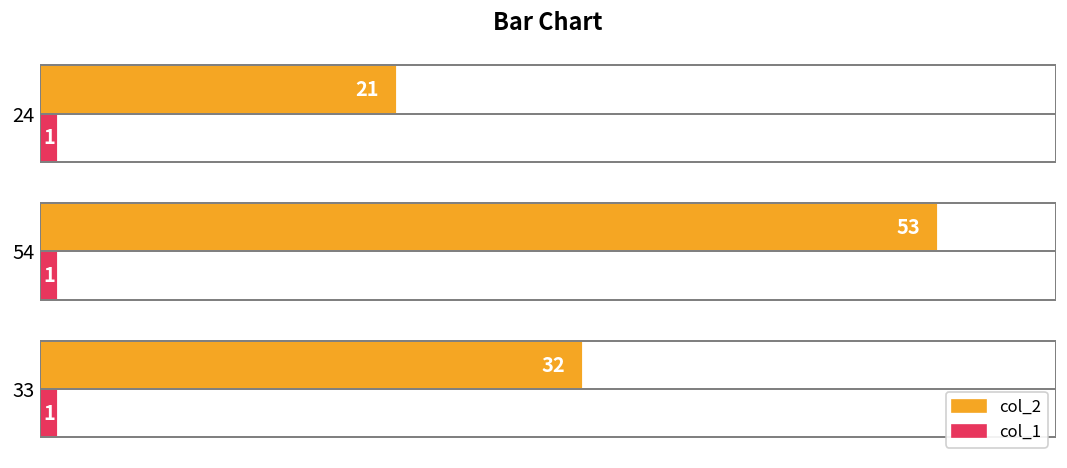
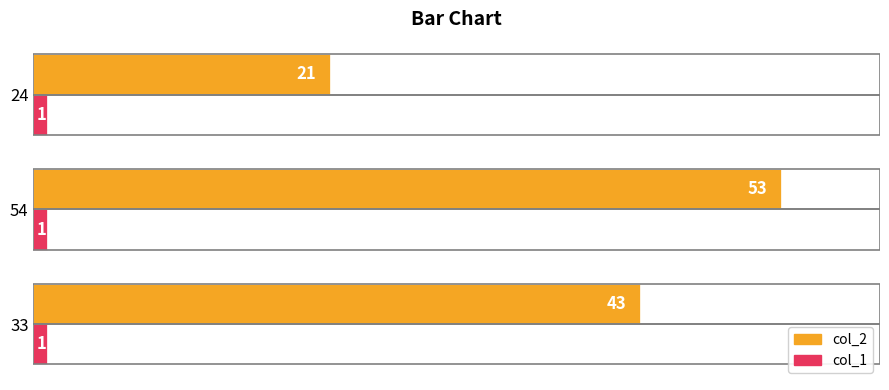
col_2, 33: 32 -> 43
